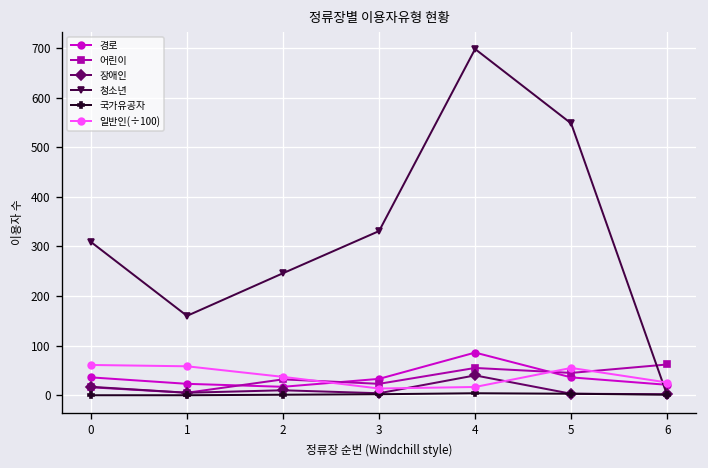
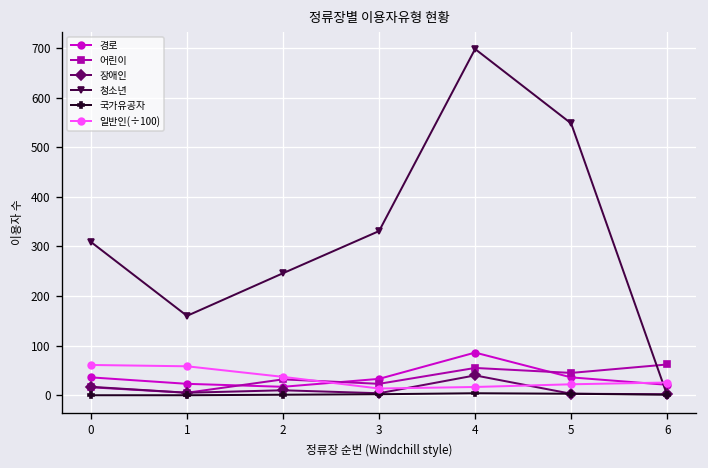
일반인(÷100), 5: 60 -> 20
